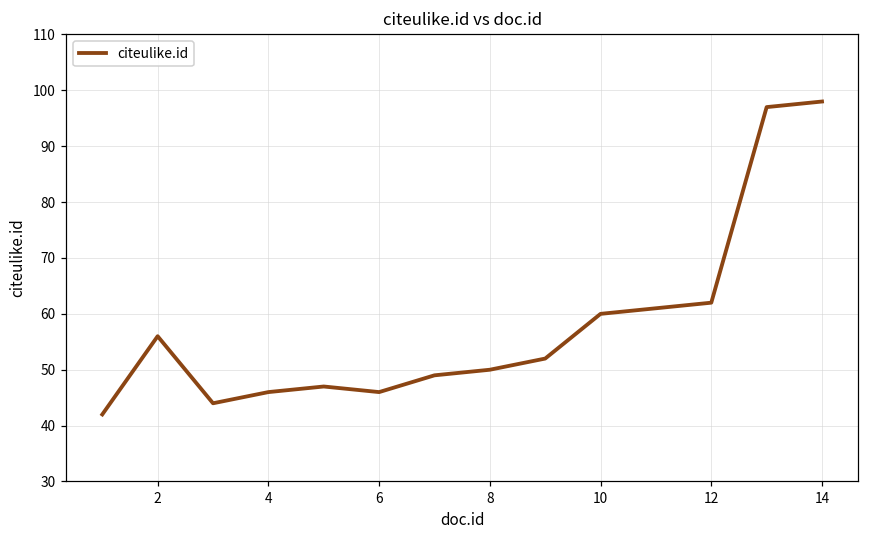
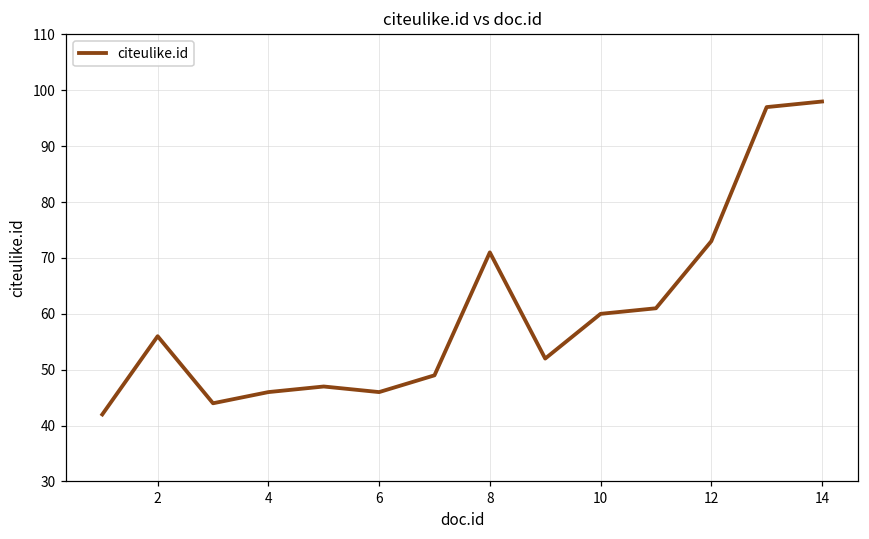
8: 50 -> 71
12: 62 -> 73
